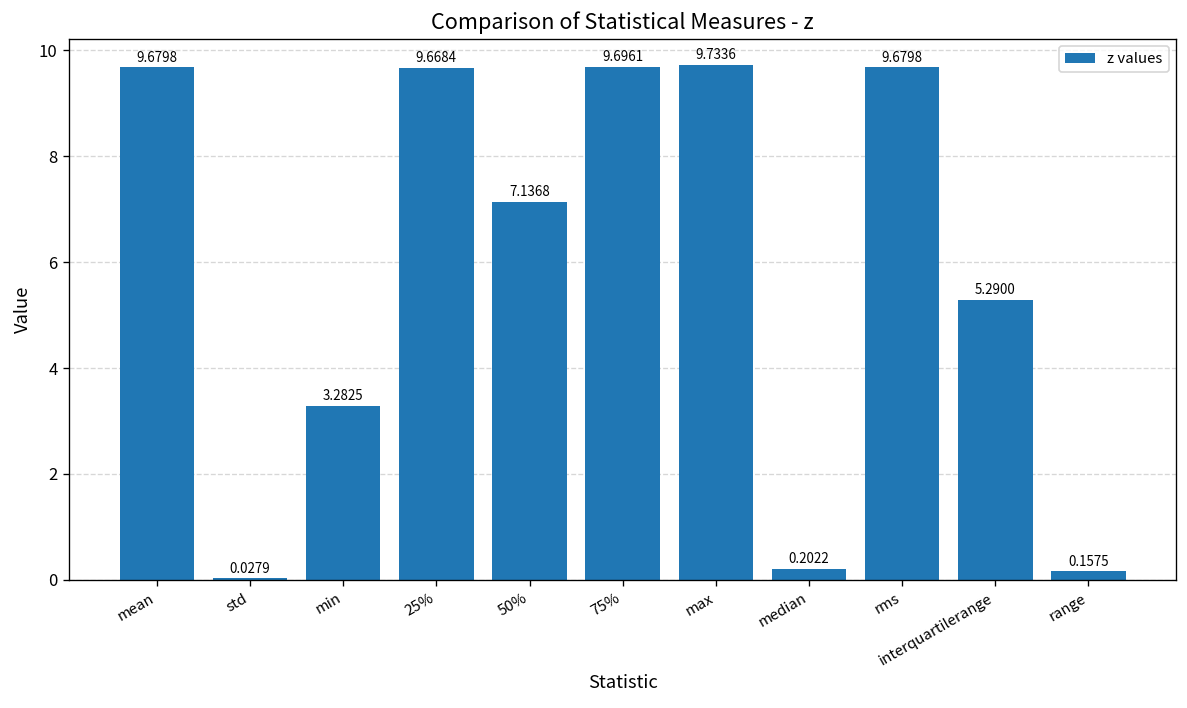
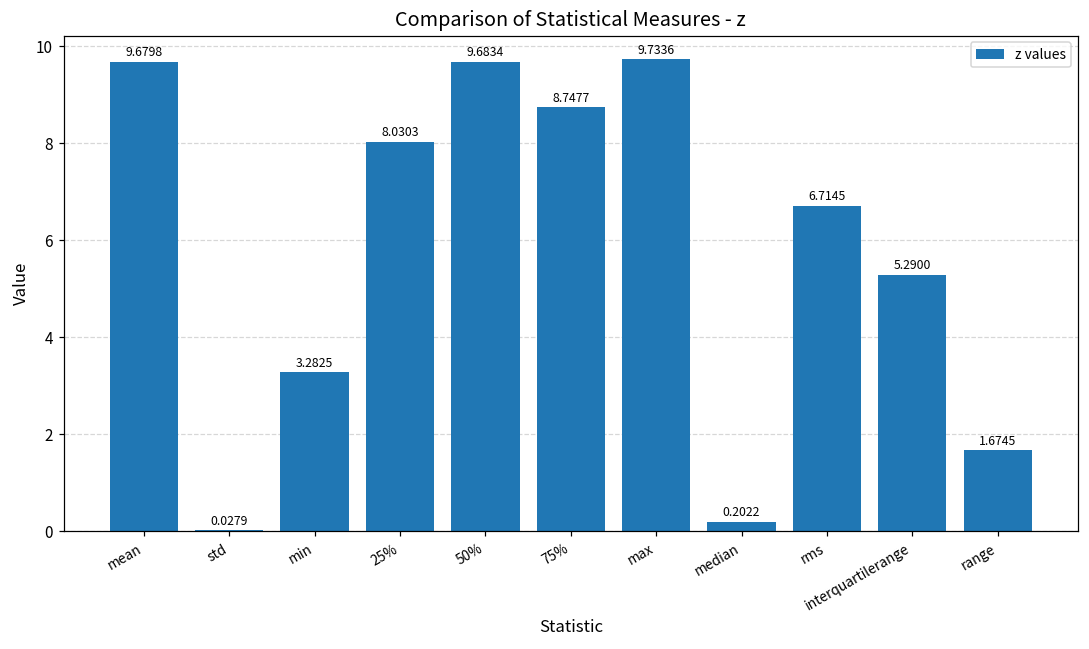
25%: 9.6684 -> 8.0303
50%: 7.1368 -> 9.6834
75%: 9.6961 -> 8.7477
rms: 9.6798 -> 6.7145
range: 0.1575 -> 1.6745
